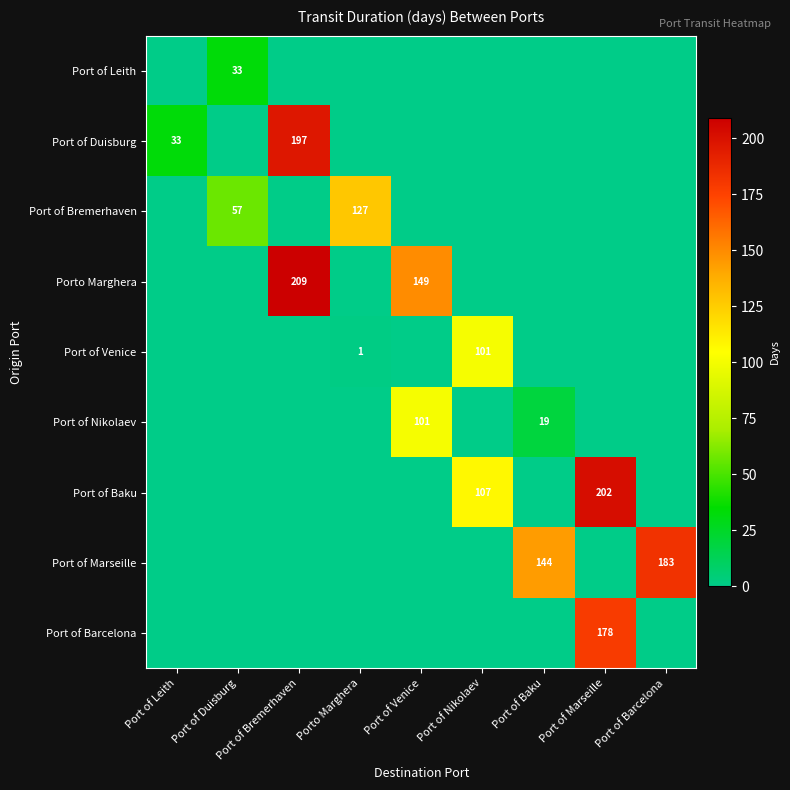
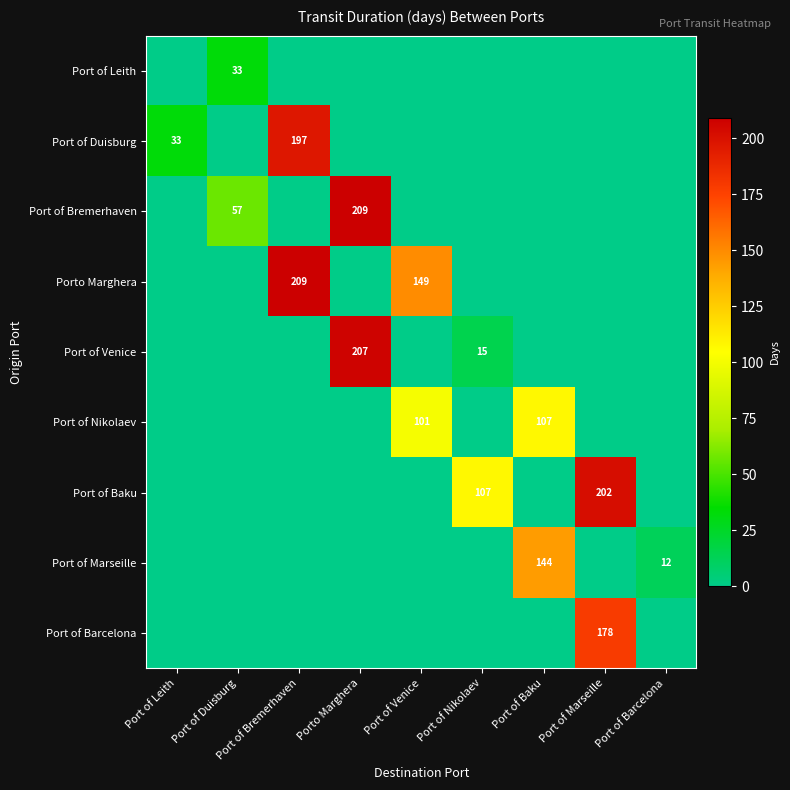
Port of Bremerhaven, Porto Marghera: 127 -> 209
Port of Venice, Porto Marghera: 1 -> 207
Port of Venice, Port of Nikolaev: 101 -> 15
Port of Nikolaev, Port of Baku: 19 -> 107
Port of Marseille, Port of Barcelona: 183 -> 12
